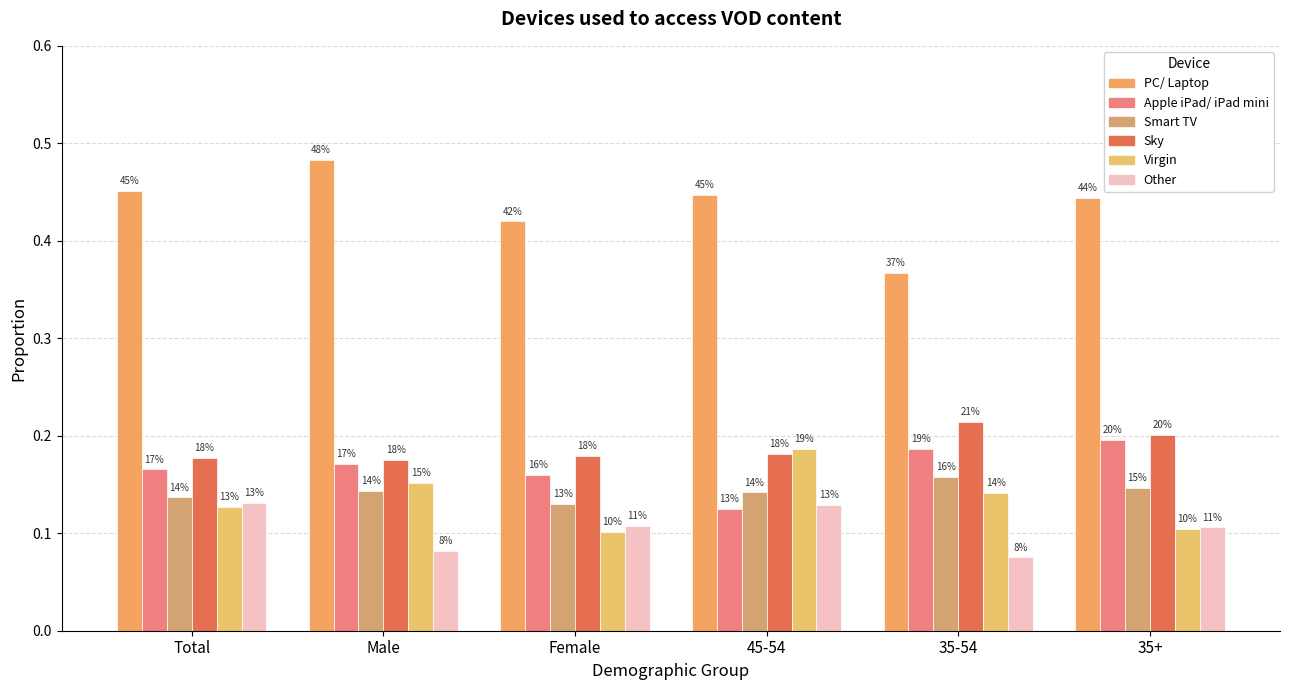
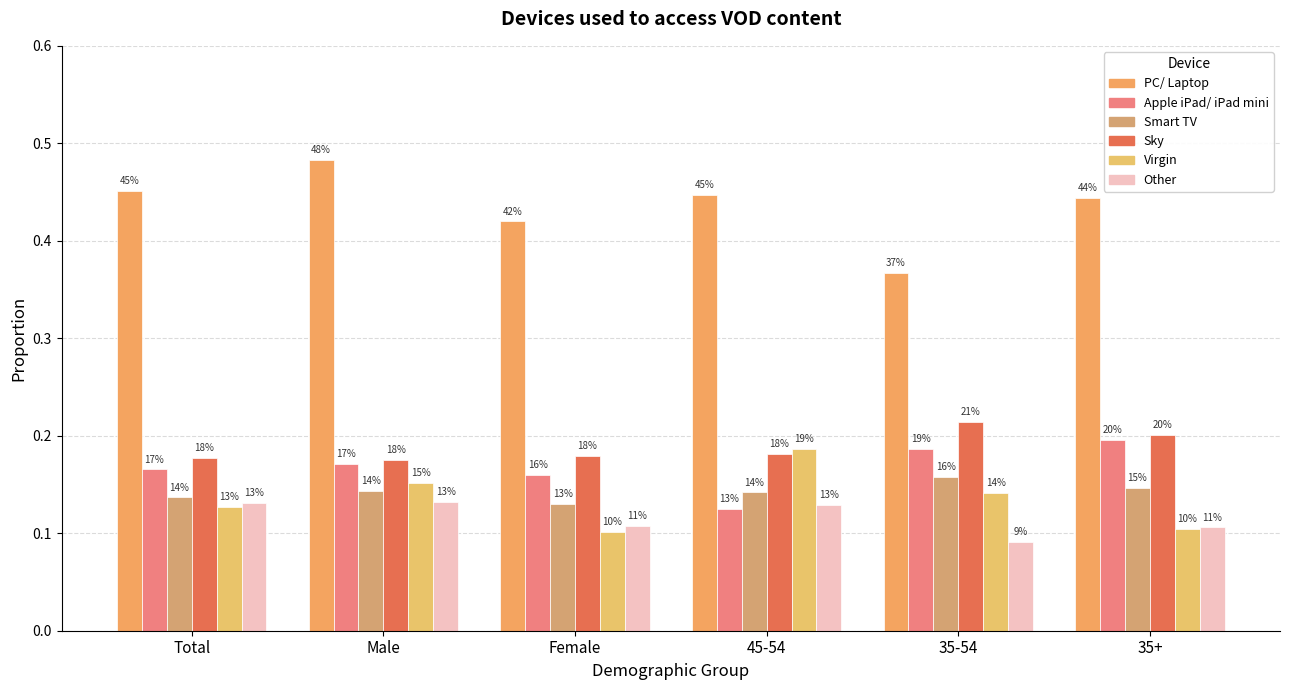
Other, Male: 8% -> 13%
Other, 35-54: 8% -> 9%
